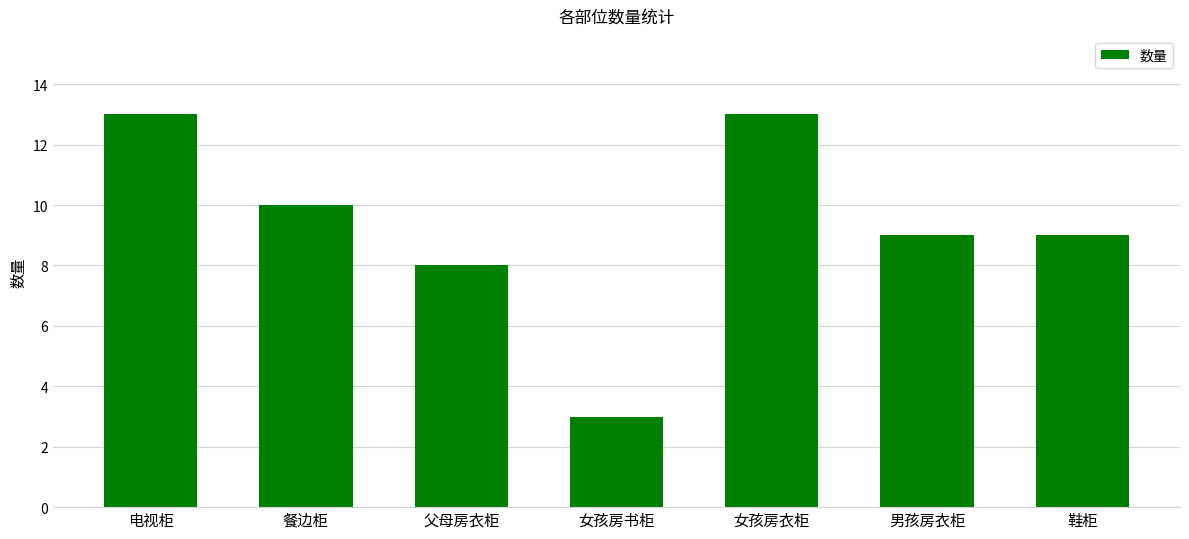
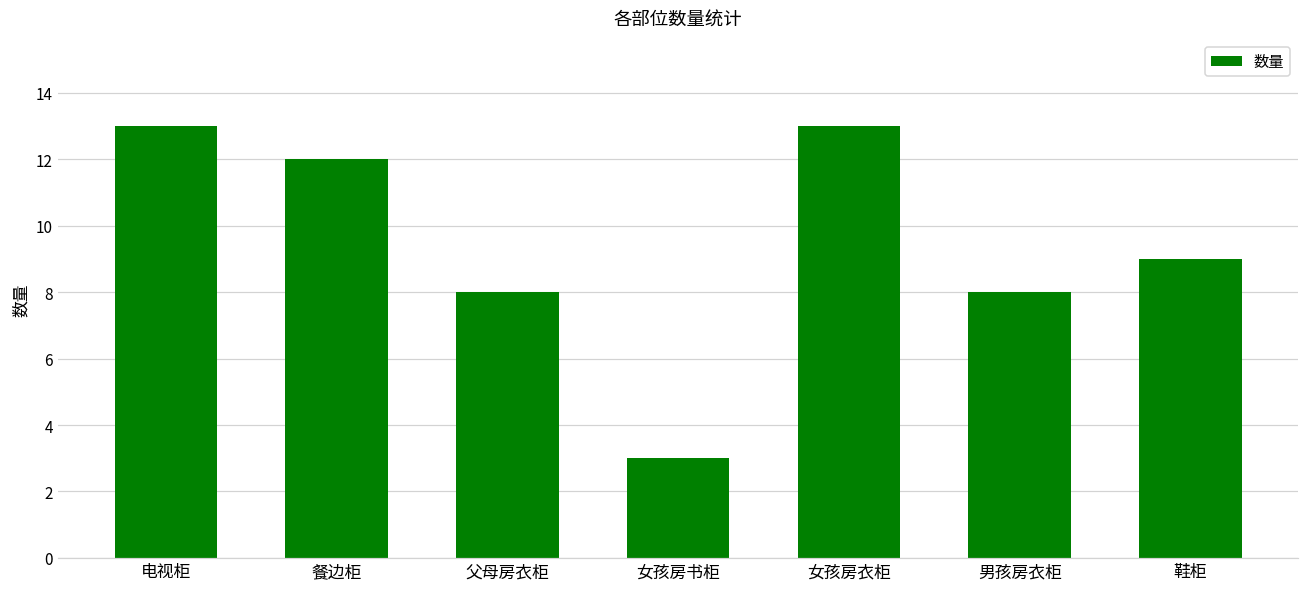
餐边柜: 10 -> 12
男孩房衣柜: 9 -> 8
